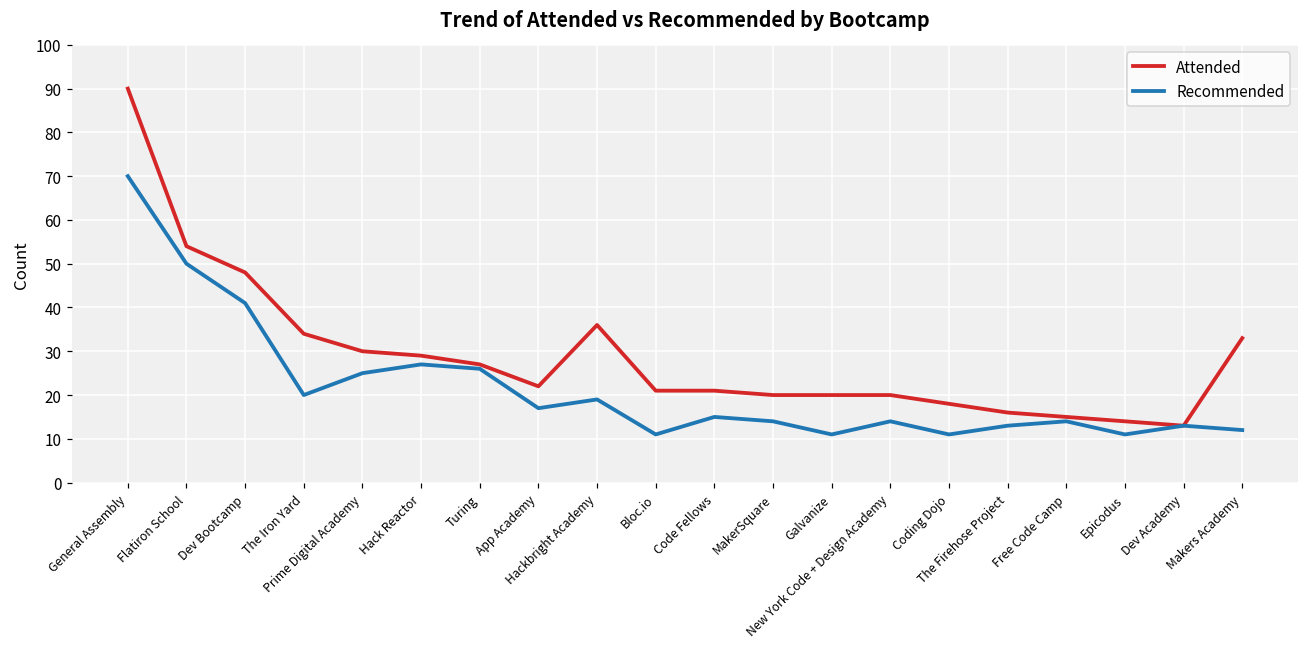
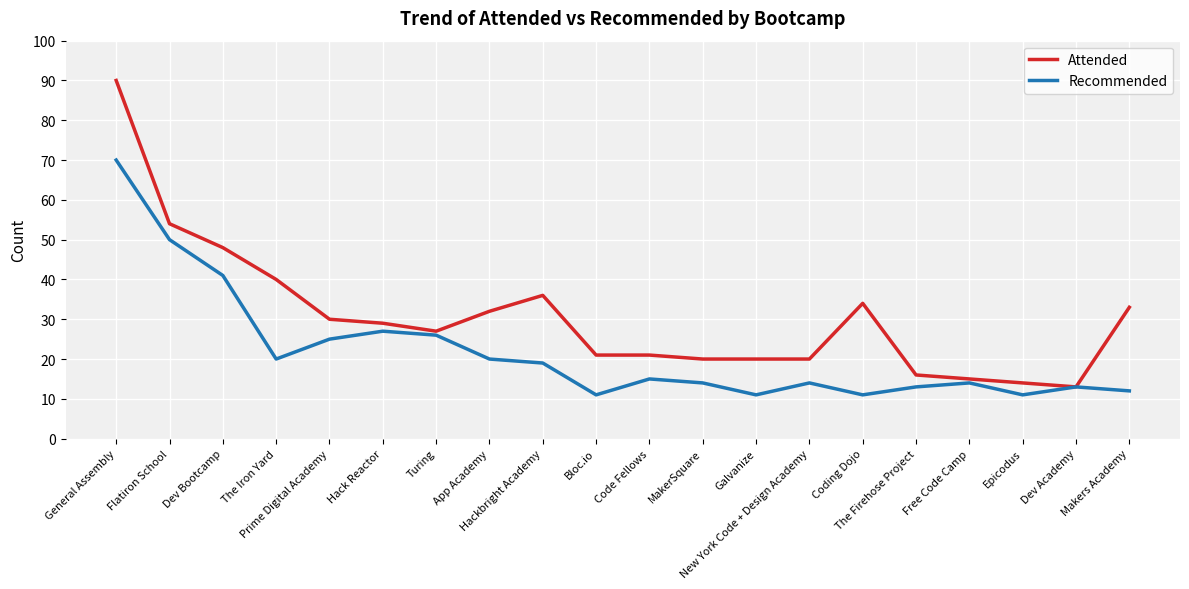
Attended, The Iron Yard: 34 -> 40
Attended, App Academy: 22 -> 32
Recommended, App Academy: 17 -> 20
Attended, Coding Dojo: 18 -> 34
